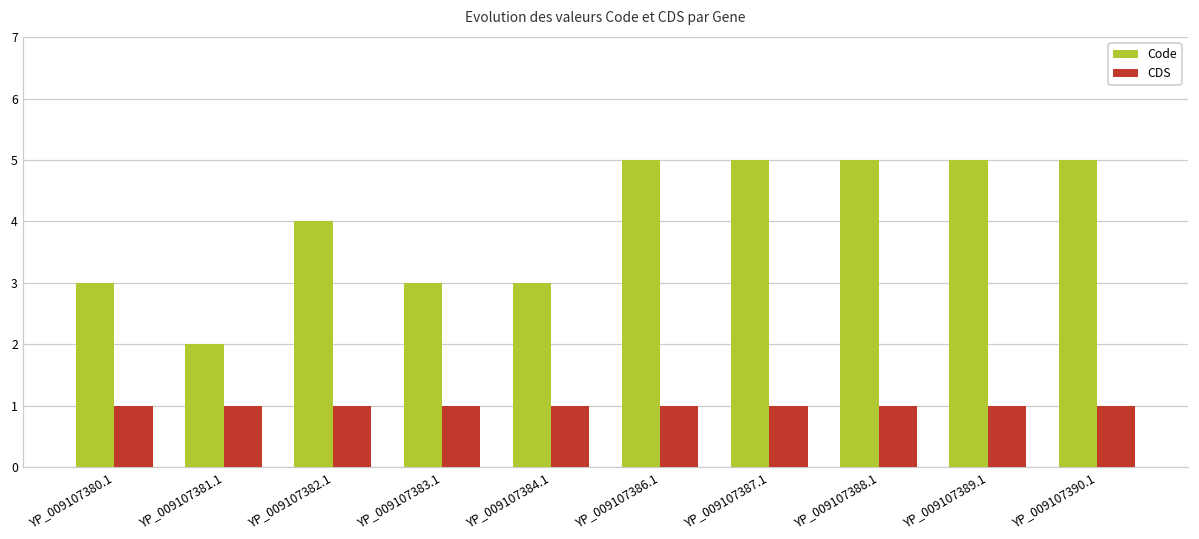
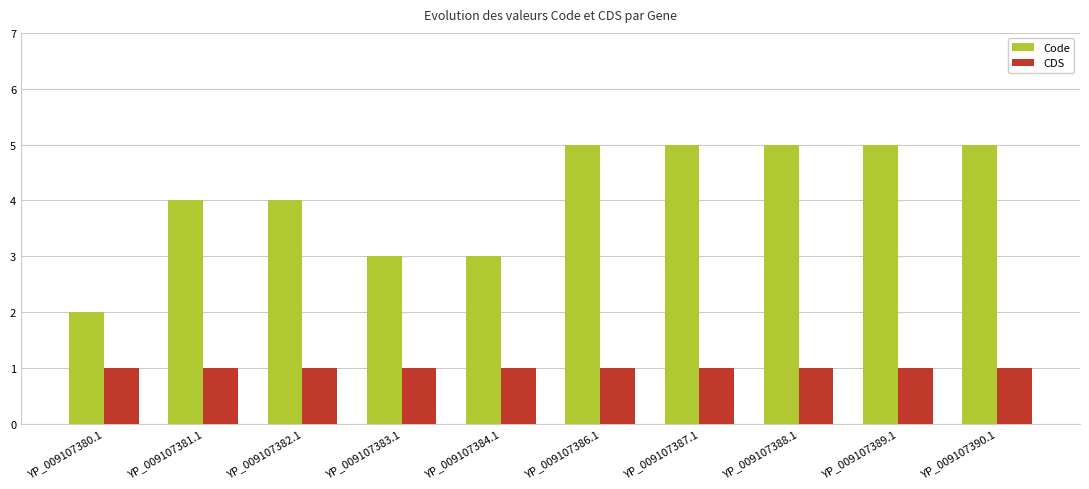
Code, YP_009107380.1: 3 -> 2
Code, YP_009107381.1: 2 -> 4
